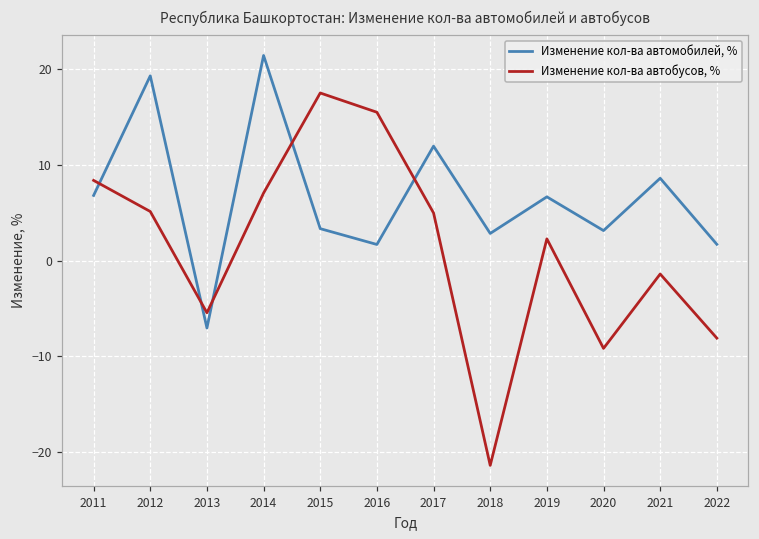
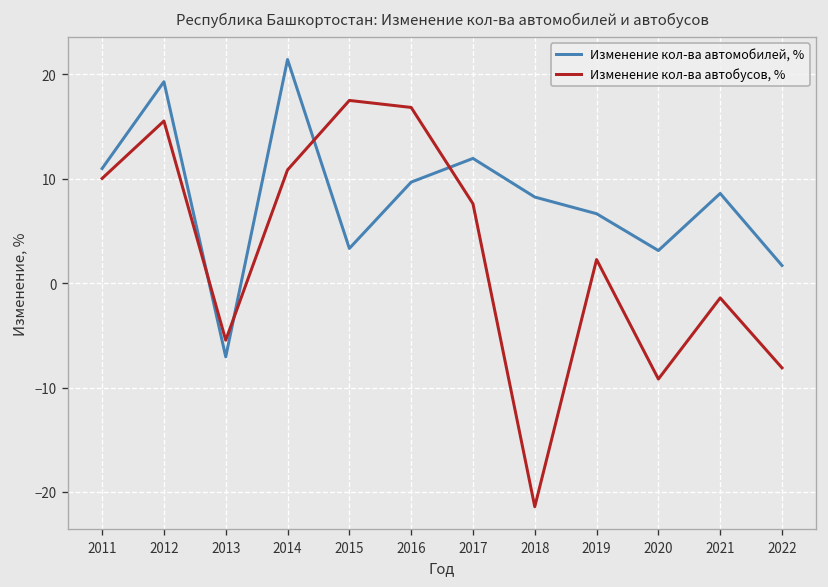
Изменение кол-ва автомобилей, %, 2011: 7 -> 11
Изменение кол-ва автобусов, %, 2011: 8 -> 10
Изменение кол-ва автобусов, %, 2012: 5 -> 16
Изменение кол-ва автобусов, %, 2014: 7 -> 11
Изменение кол-ва автомобилей, %, 2016: 2 -> 10
Изменение кол-ва автобусов, %, 2016: 15 -> 17
Изменение кол-ва автобусов, %, 2017: 5 -> 8
Изменение кол-ва автомобилей, %, 2018: 3 -> 8
